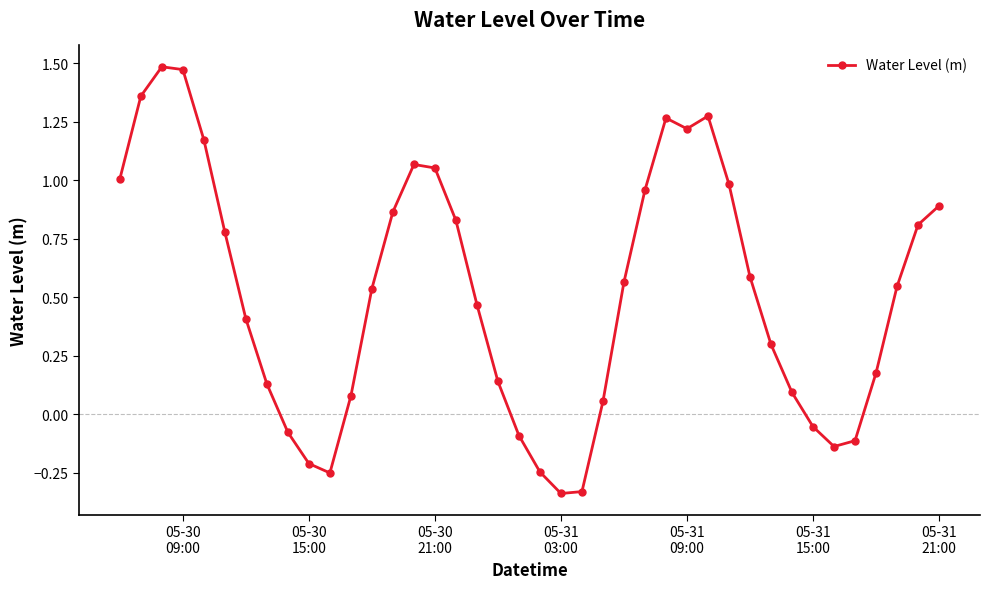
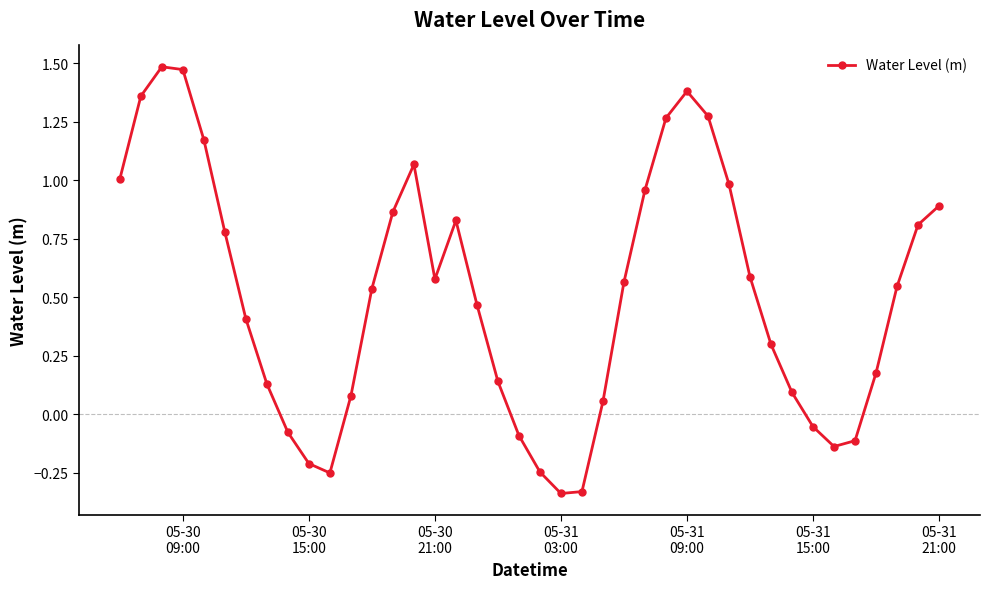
05-30 21:00: 1.05 -> 0.58
05-31 09:00: 1.22 -> 1.38
